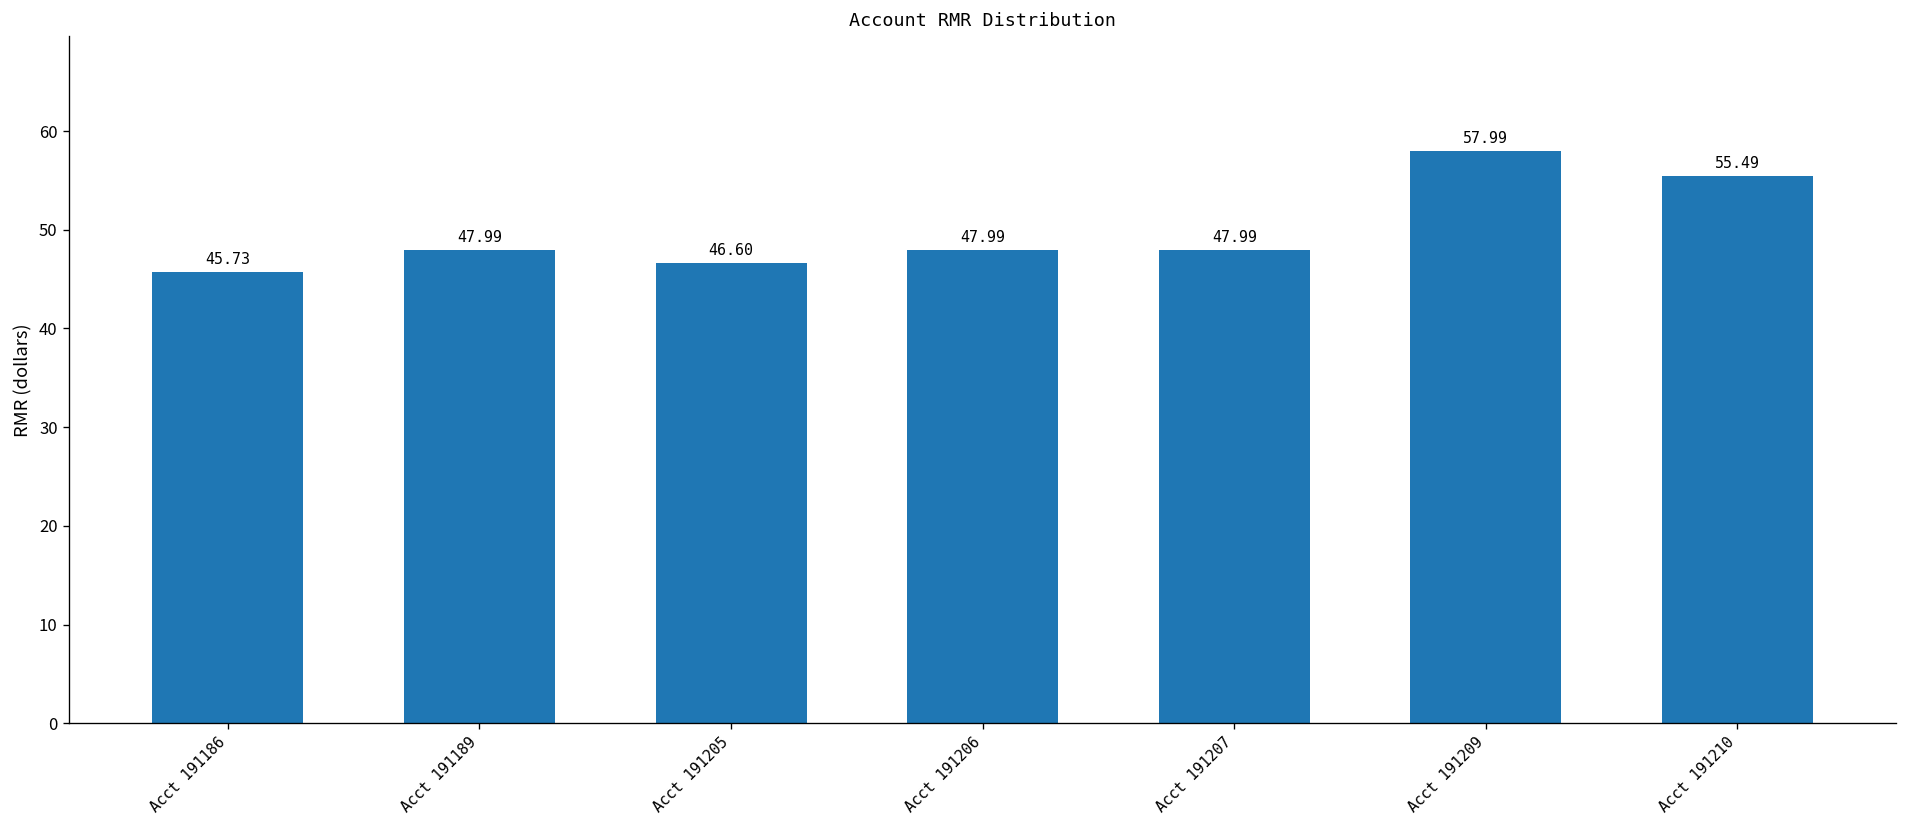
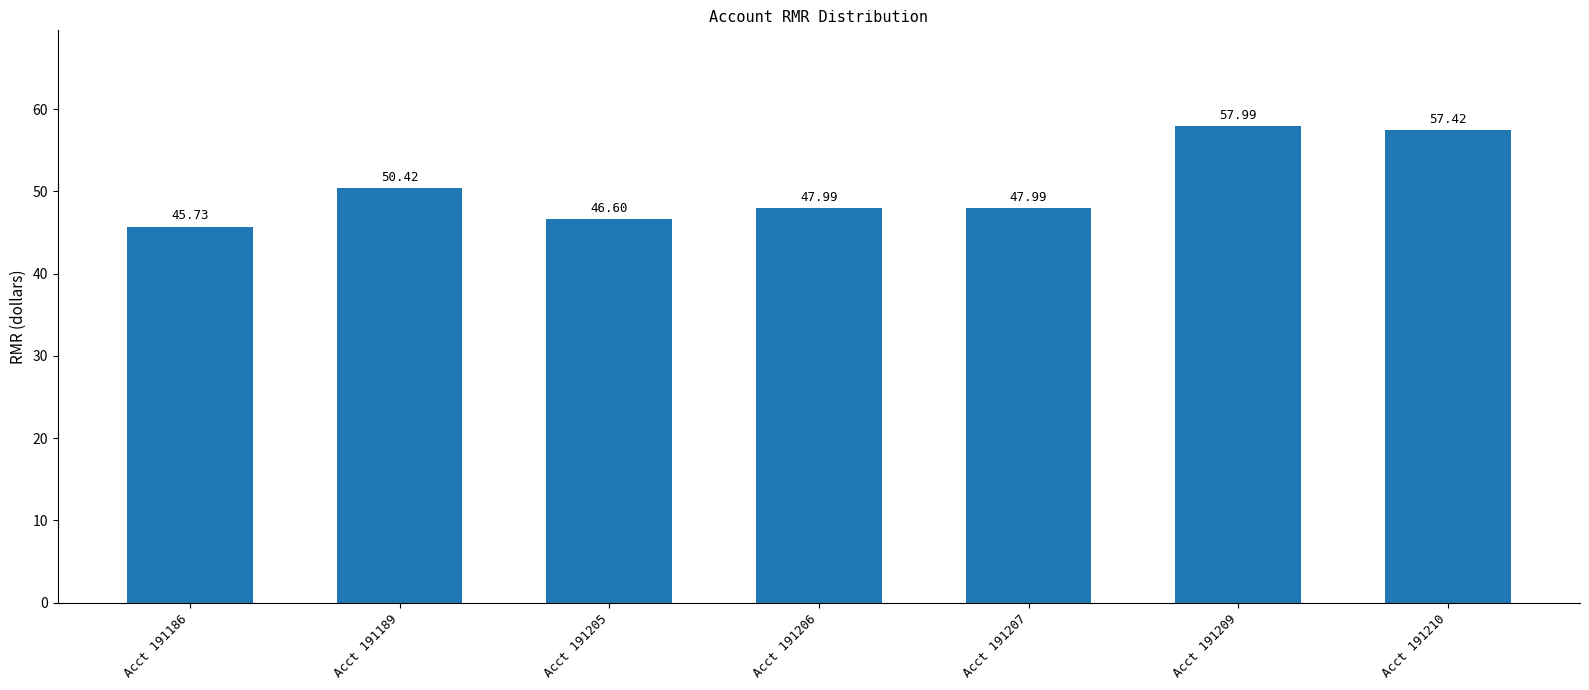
Acct 191189: 47.99 -> 50.42
Acct 191210: 55.49 -> 57.42
